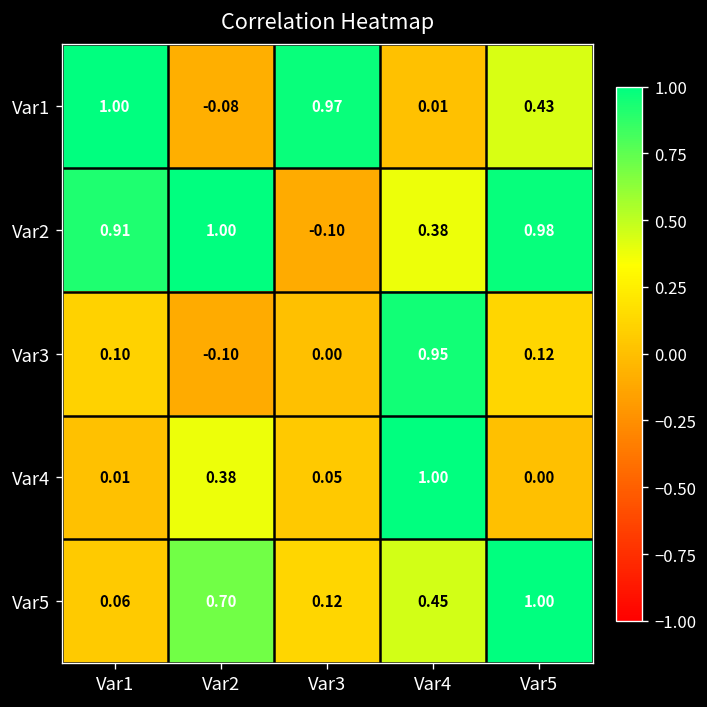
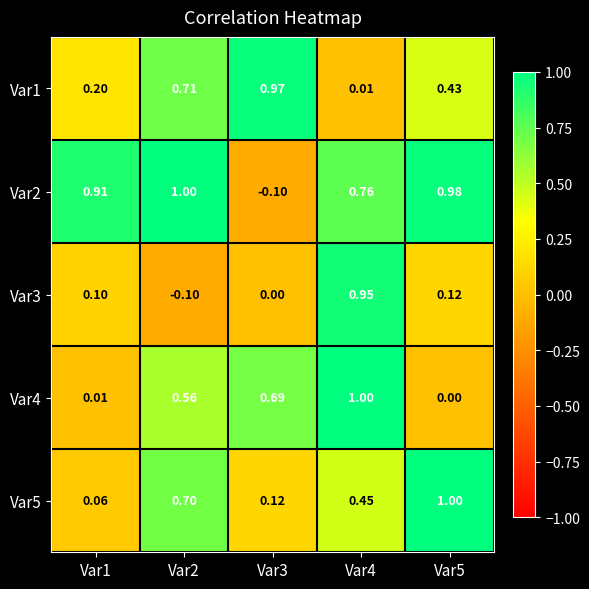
Var1, Var1: 1.00 -> 0.20
Var1, Var2: -0.08 -> 0.71
Var2, Var4: 0.38 -> 0.76
Var4, Var2: 0.38 -> 0.56
Var4, Var3: 0.05 -> 0.69
